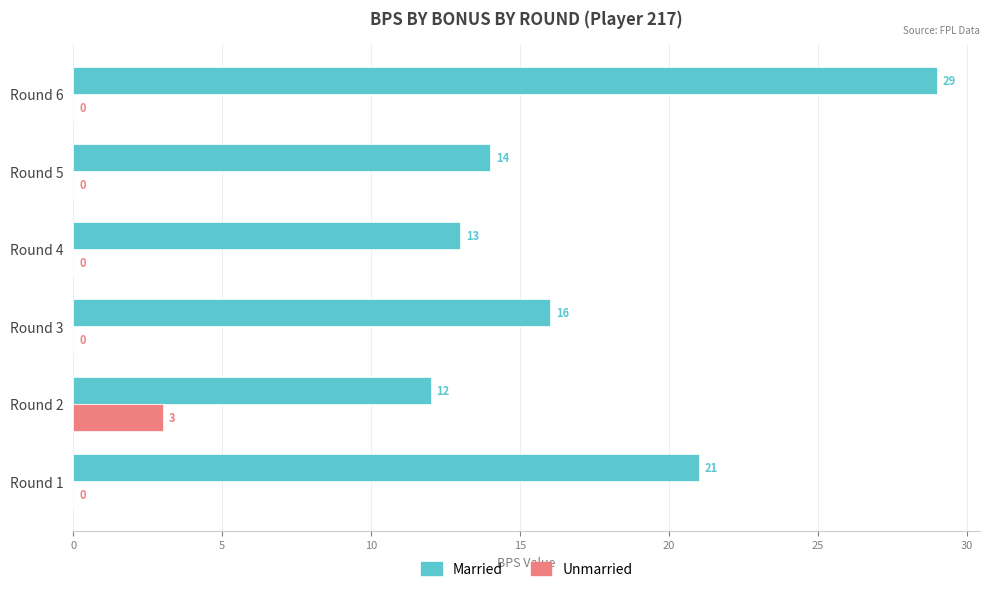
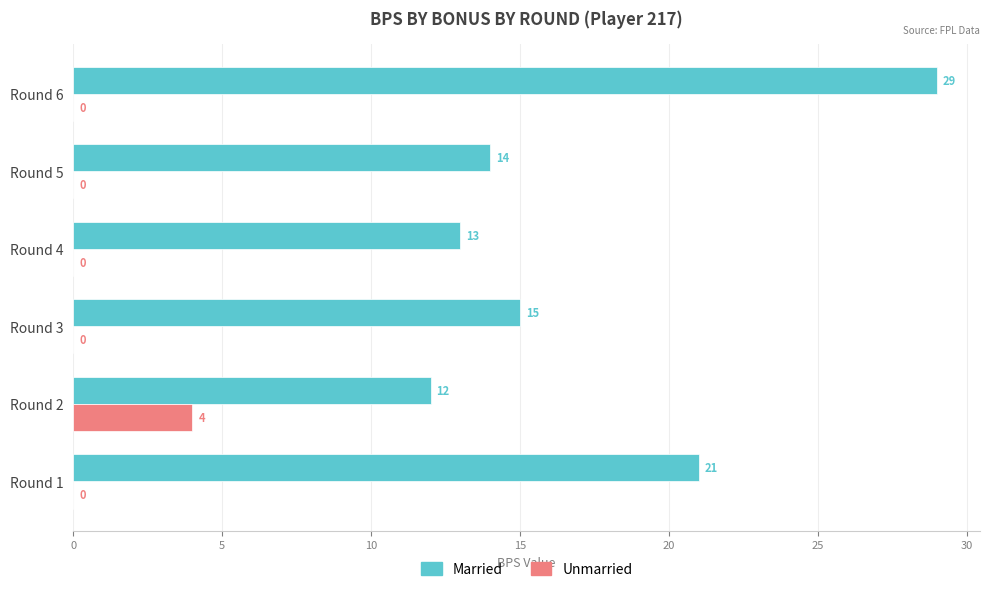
Married, Round 3: 16 -> 15
Unmarried, Round 2: 3 -> 4
